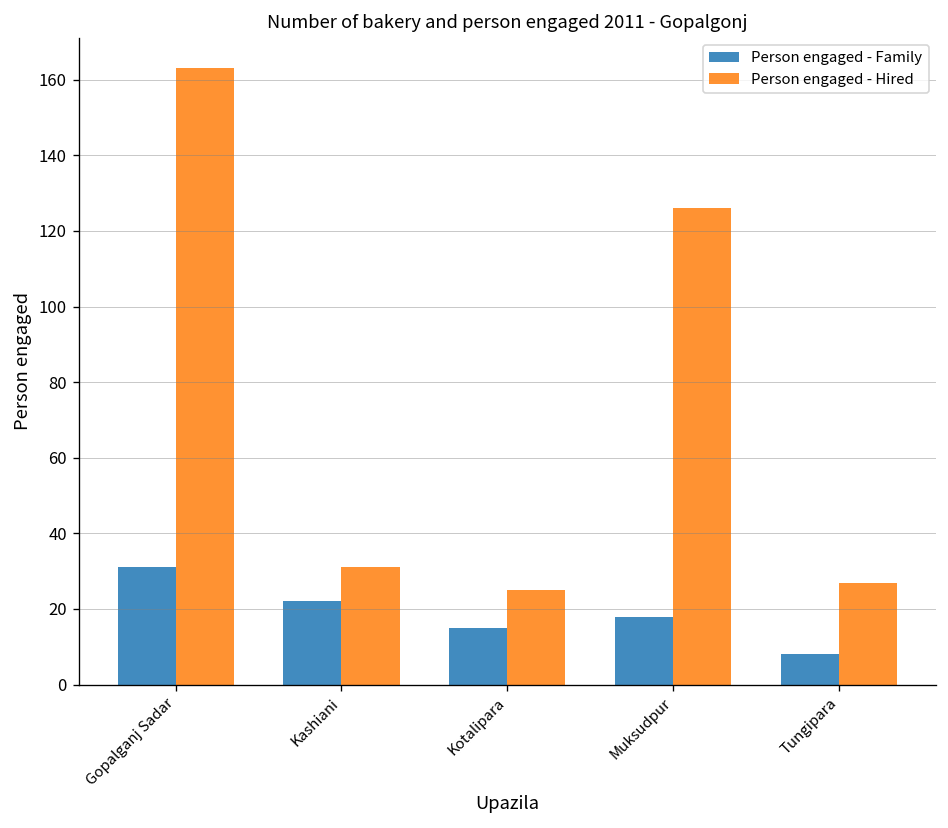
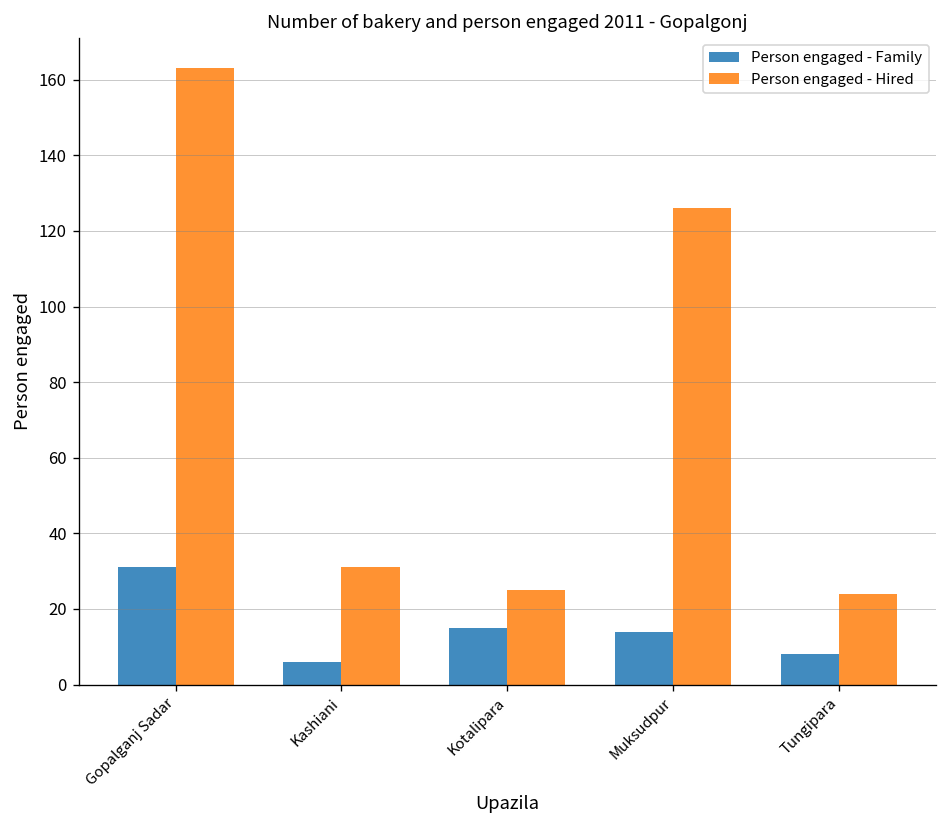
Person engaged - Family, Kashiani: 22 -> 6
Person engaged - Family, Muksudpur: 18 -> 14
Person engaged - Hired, Tungipara: 27 -> 24
